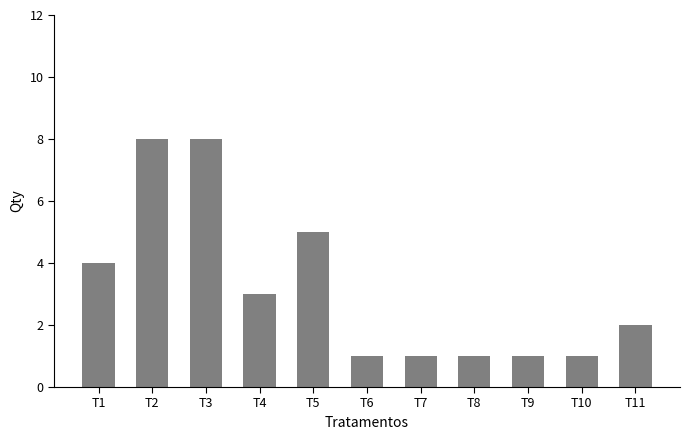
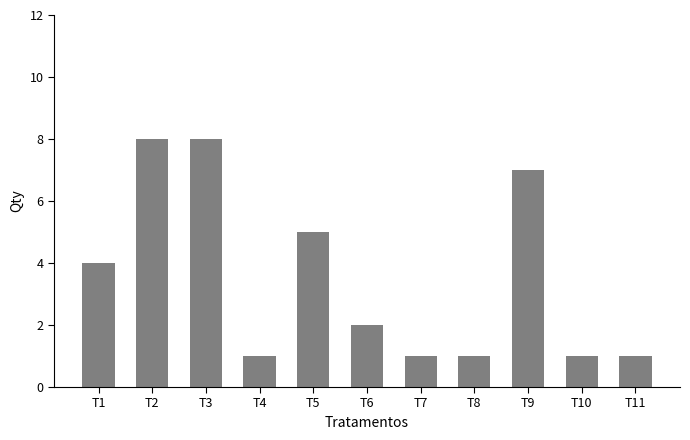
T4: 3 -> 1
T6: 1 -> 2
T9: 1 -> 7
T11: 2 -> 1
